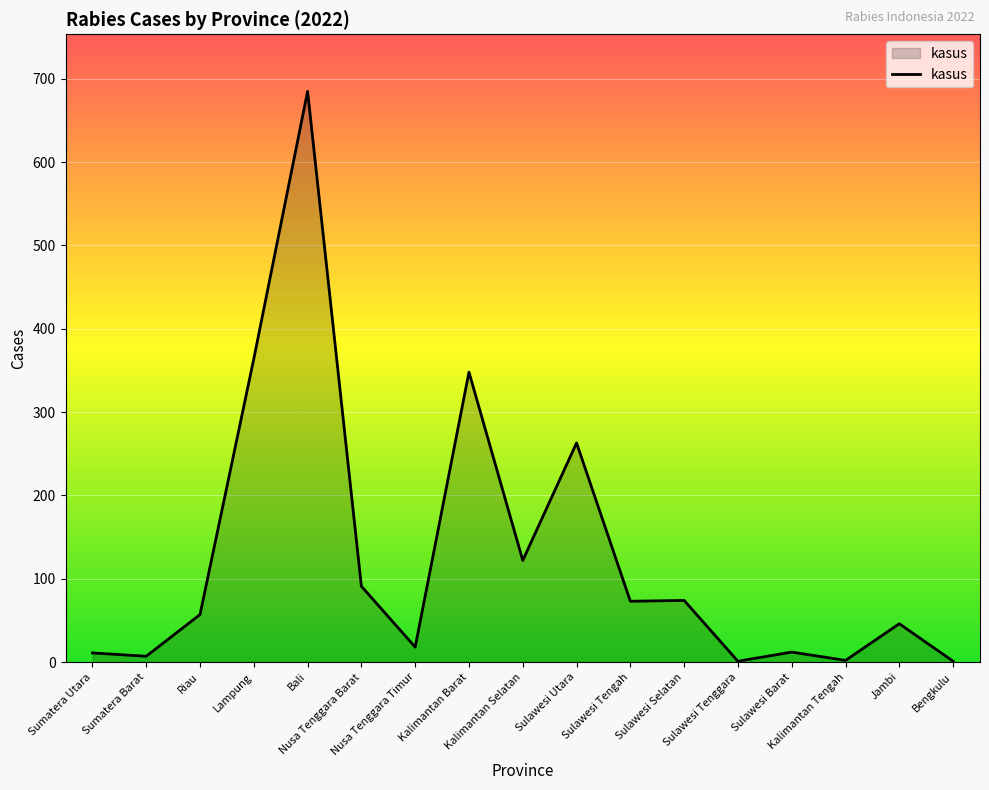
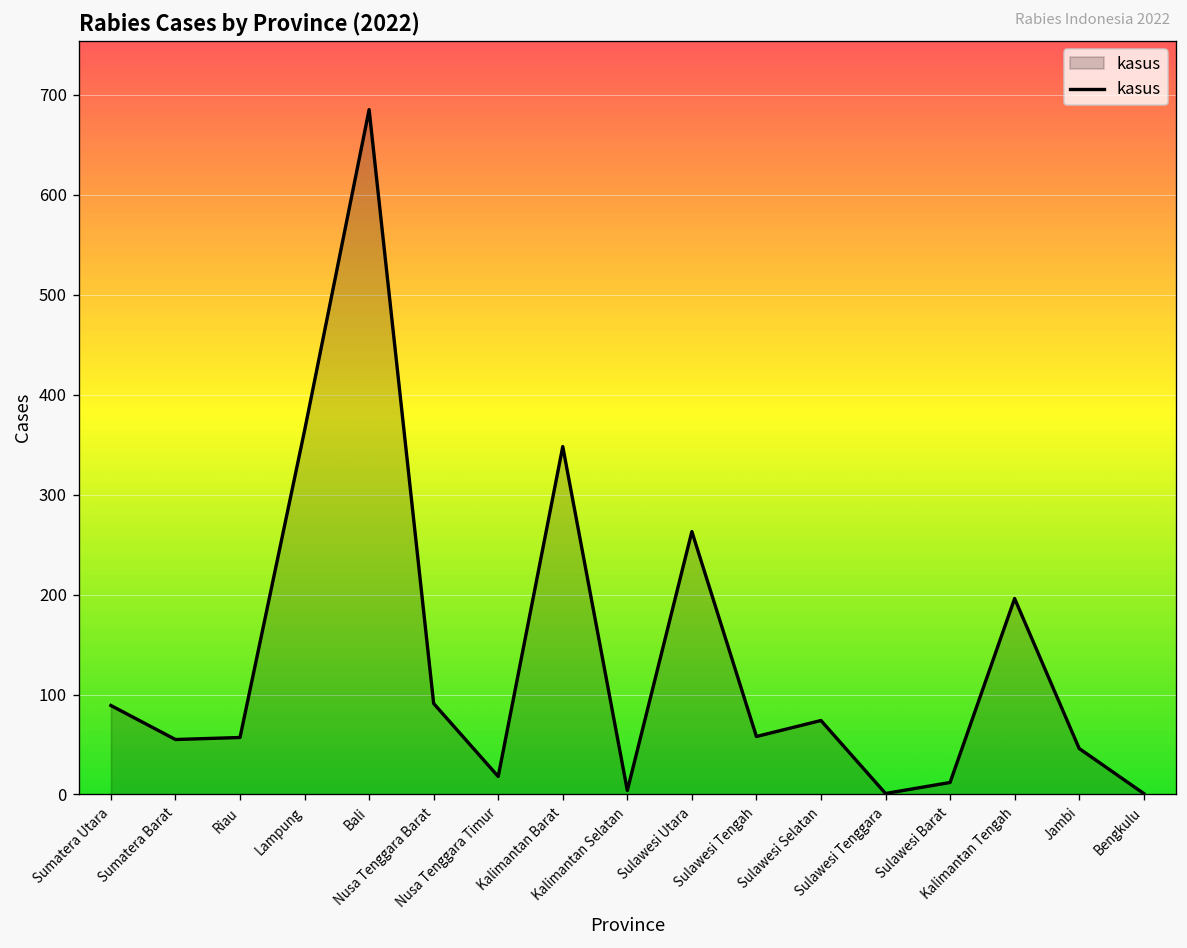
Sumatera Utara: 10 -> 90
Sumatera Barat: 10 -> 60
Kalimantan Selatan: 120 -> 0
Sulawesi Tengah: 70 -> 60
Kalimantan Tengah: 0 -> 200
